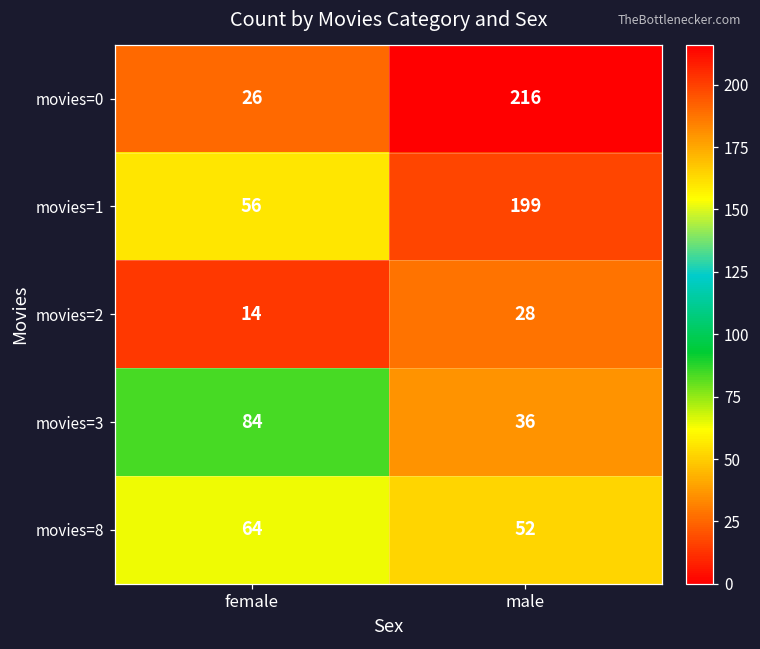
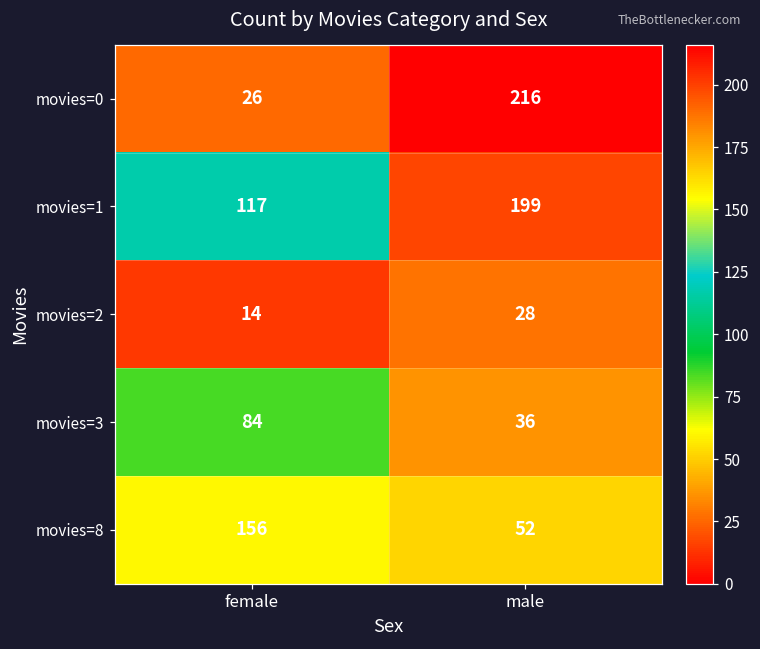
movies=1, female: 56 -> 117
movies=8, female: 64 -> 156
